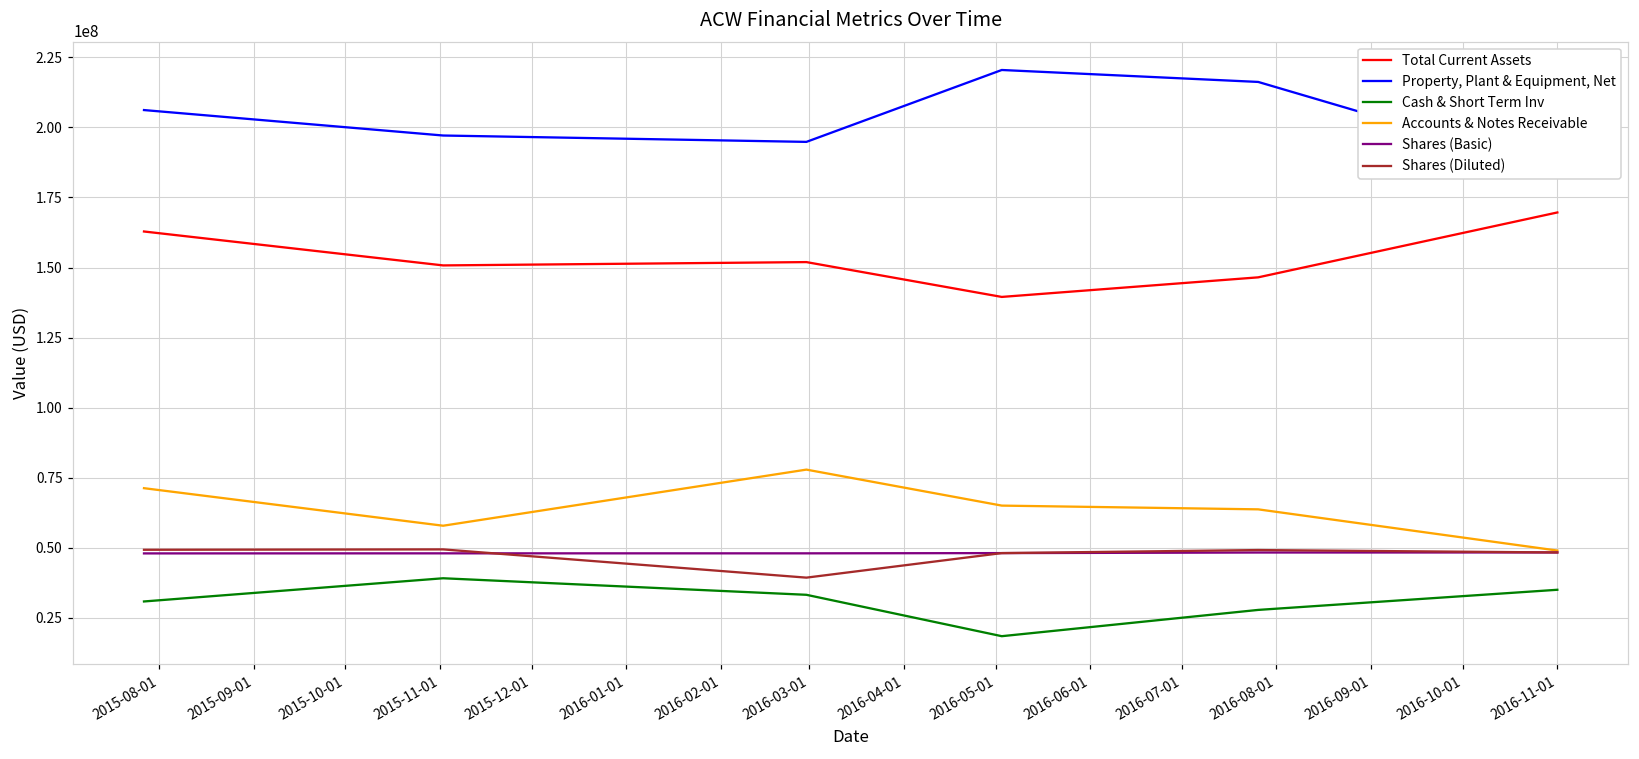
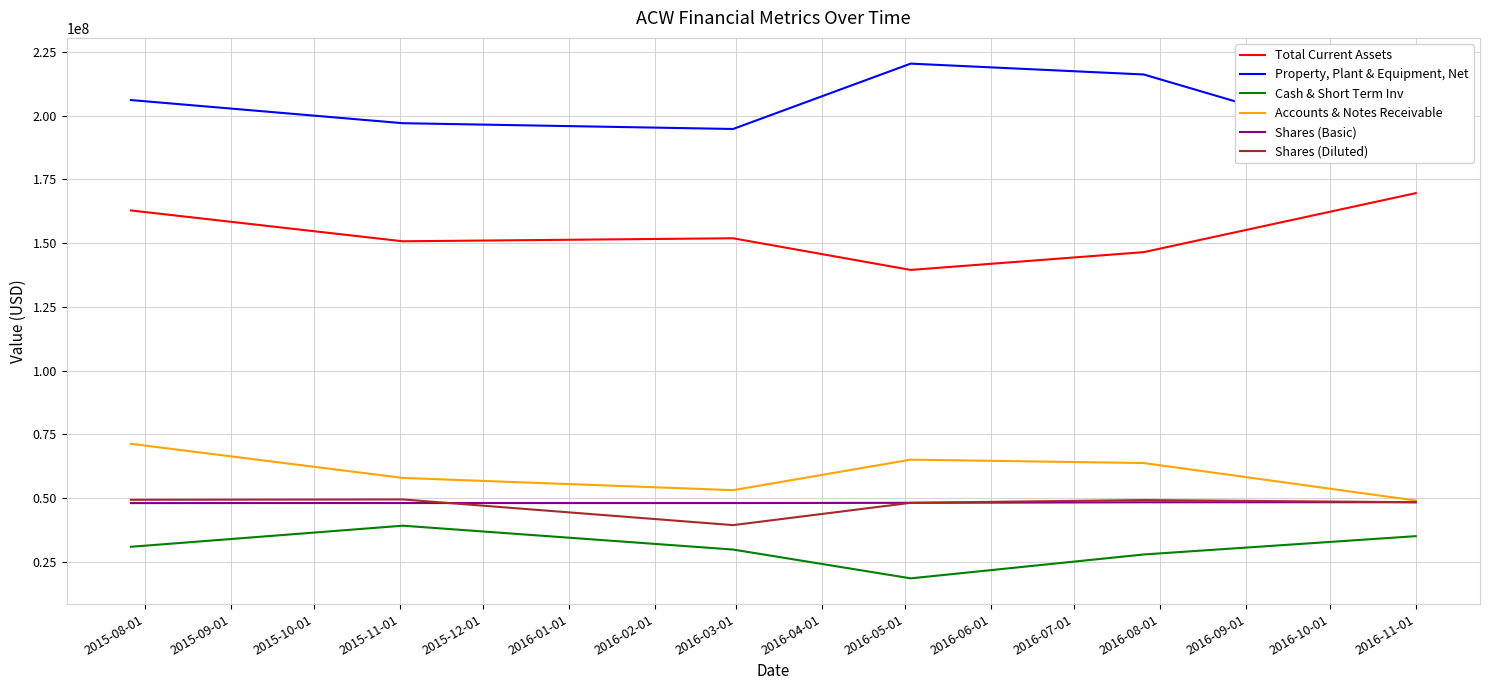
Cash & Short Term Inv, 2016-03-01: 33000000 -> 30000000
Accounts & Notes Receivable, 2016-03-01: 78000000 -> 53000000
